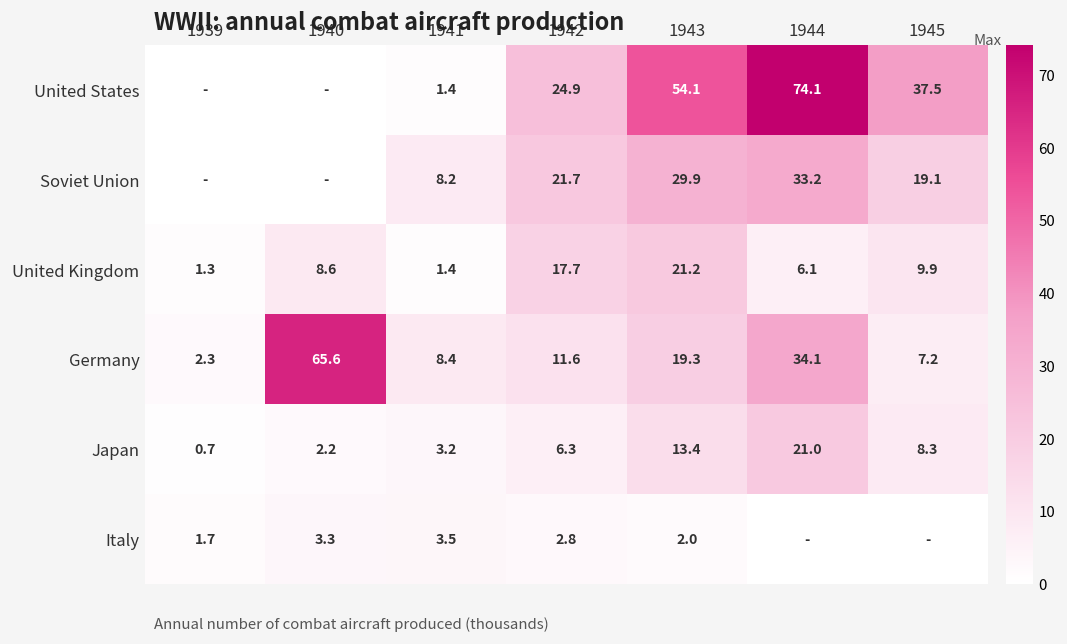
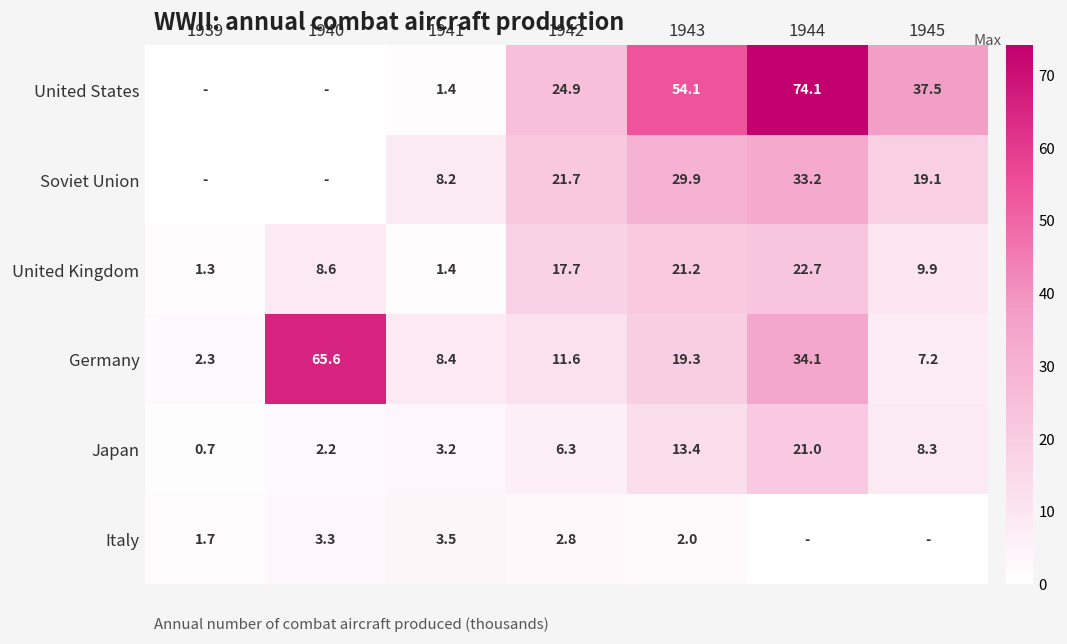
United Kingdom, 1944: 6.1 -> 22.7
